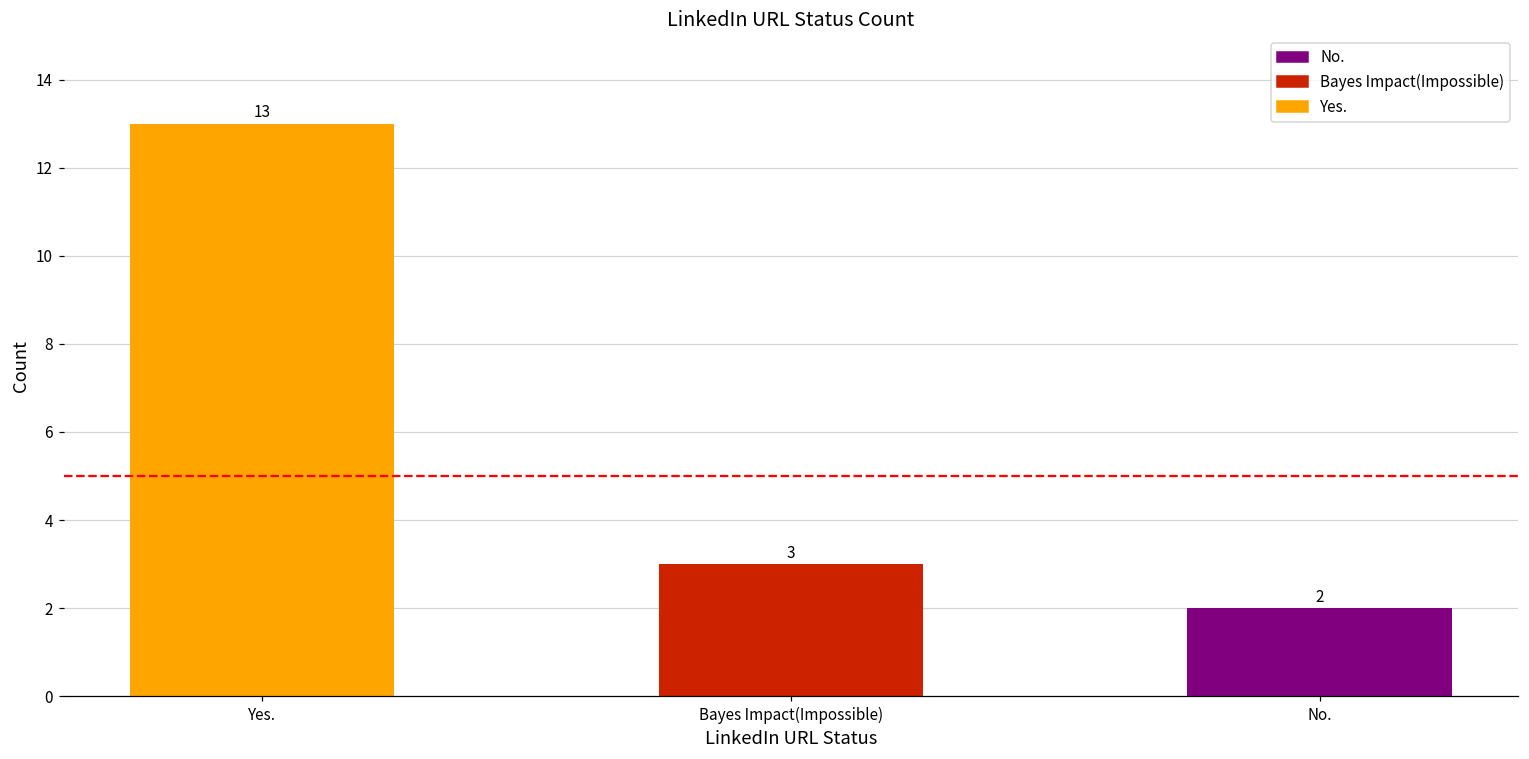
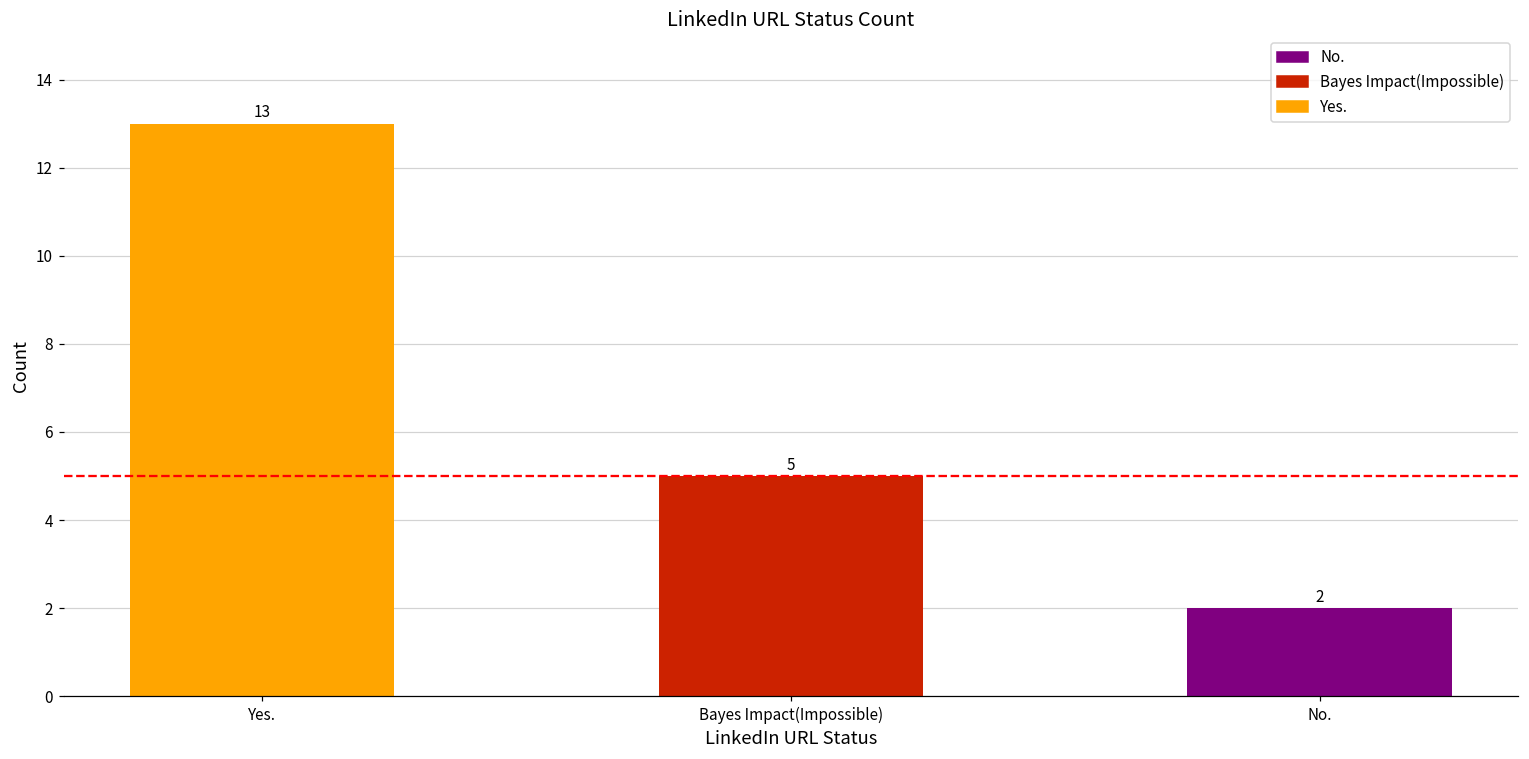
Bayes Impact(Impossible): 3 -> 5
